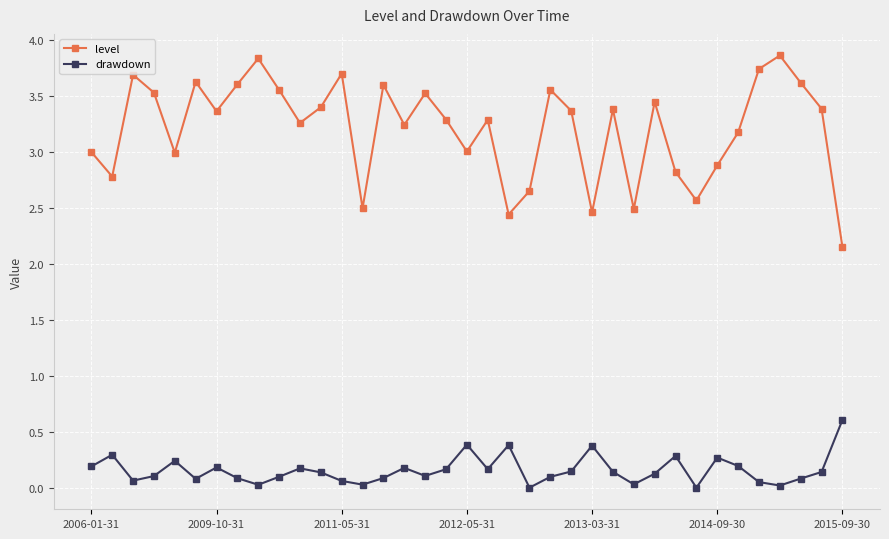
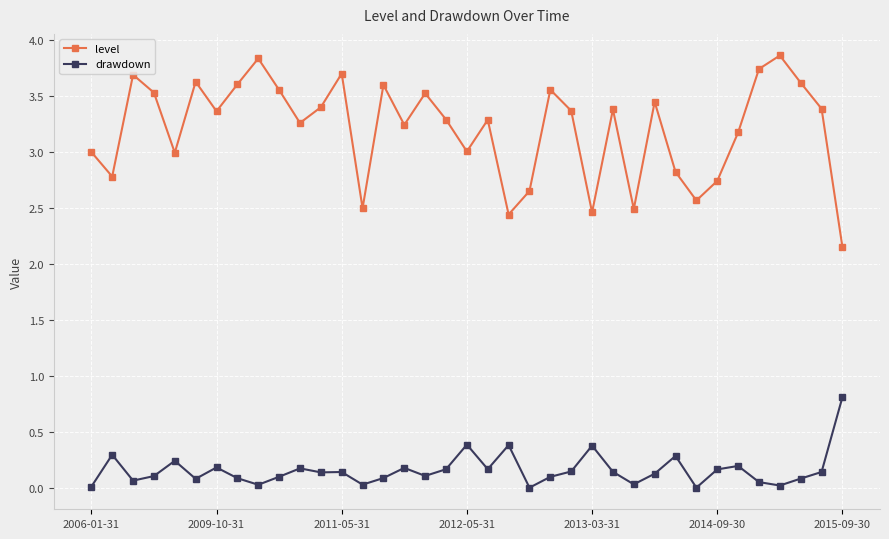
drawdown, 2006-01-31: 0.19 -> 0.01
drawdown, 2011-05-31: 0.06 -> 0.14
level, 2014-09-30: 2.88 -> 2.74
drawdown, 2014-09-30: 0.27 -> 0.16
drawdown, 2015-09-30: 0.61 -> 0.81
